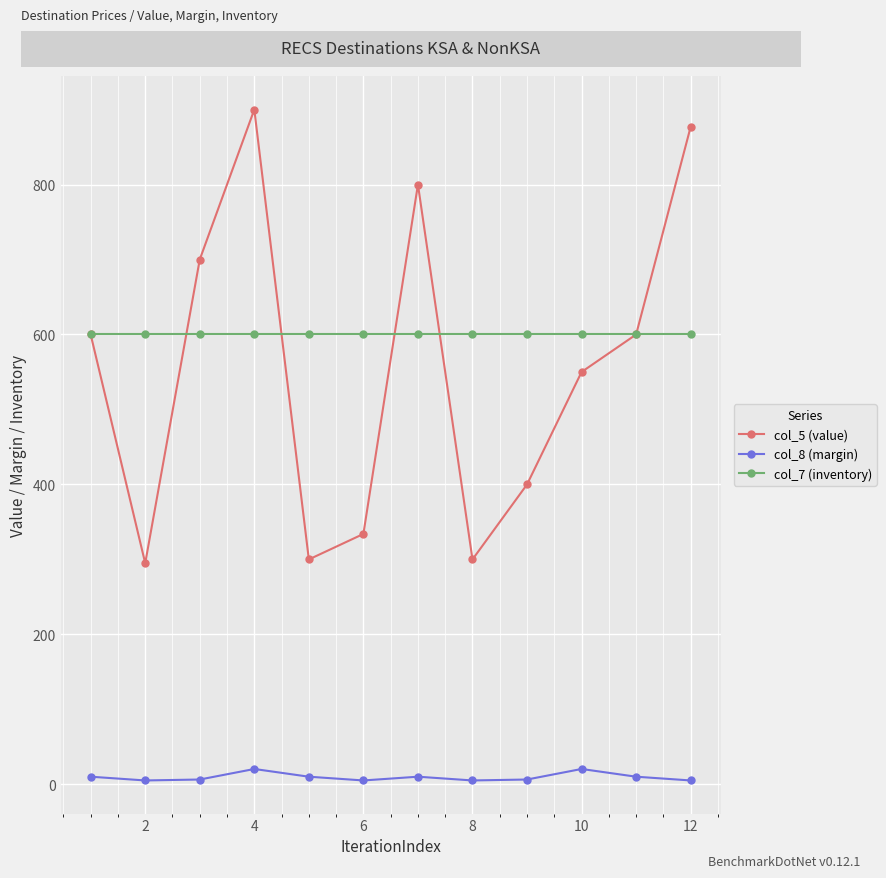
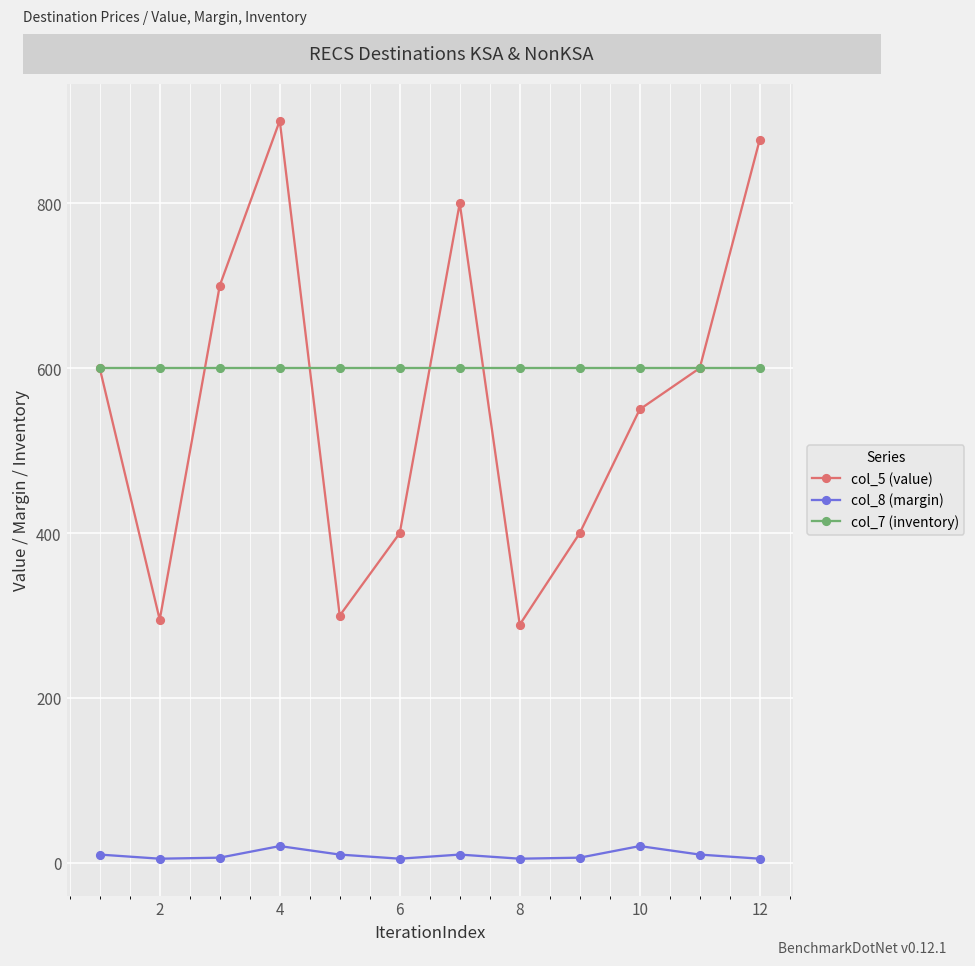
col_5 (value), 6: 330 -> 400
col_5 (value), 8: 300 -> 290
